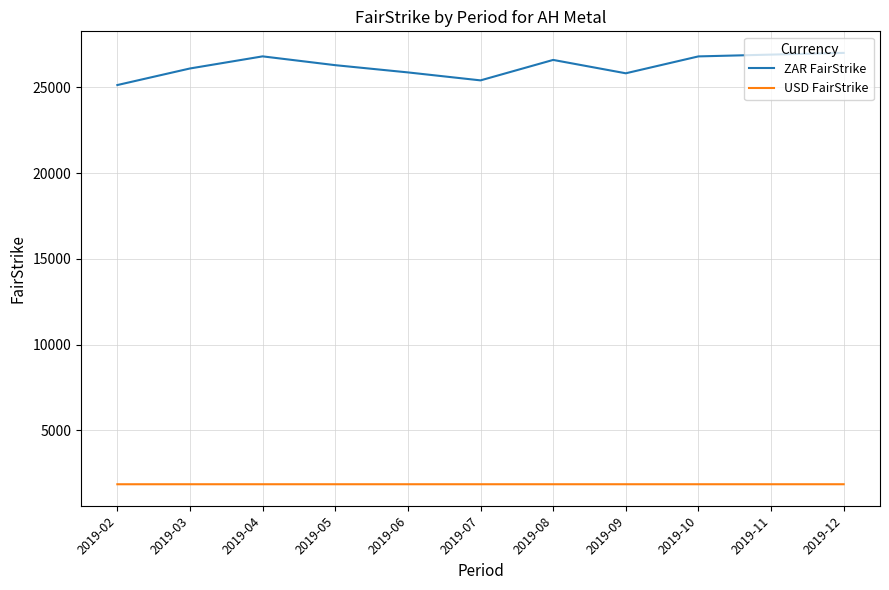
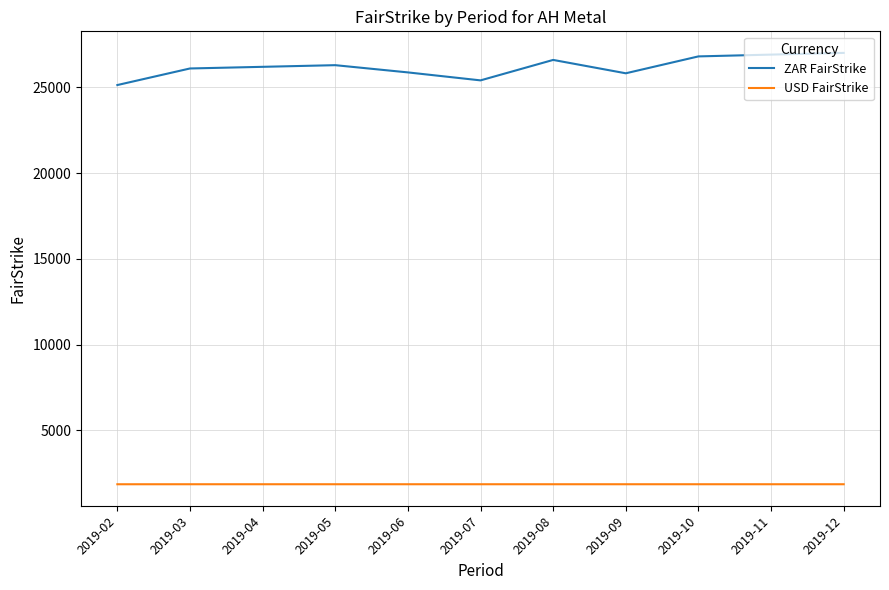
ZAR FairStrike, 2019-04: 26800 -> 26200
